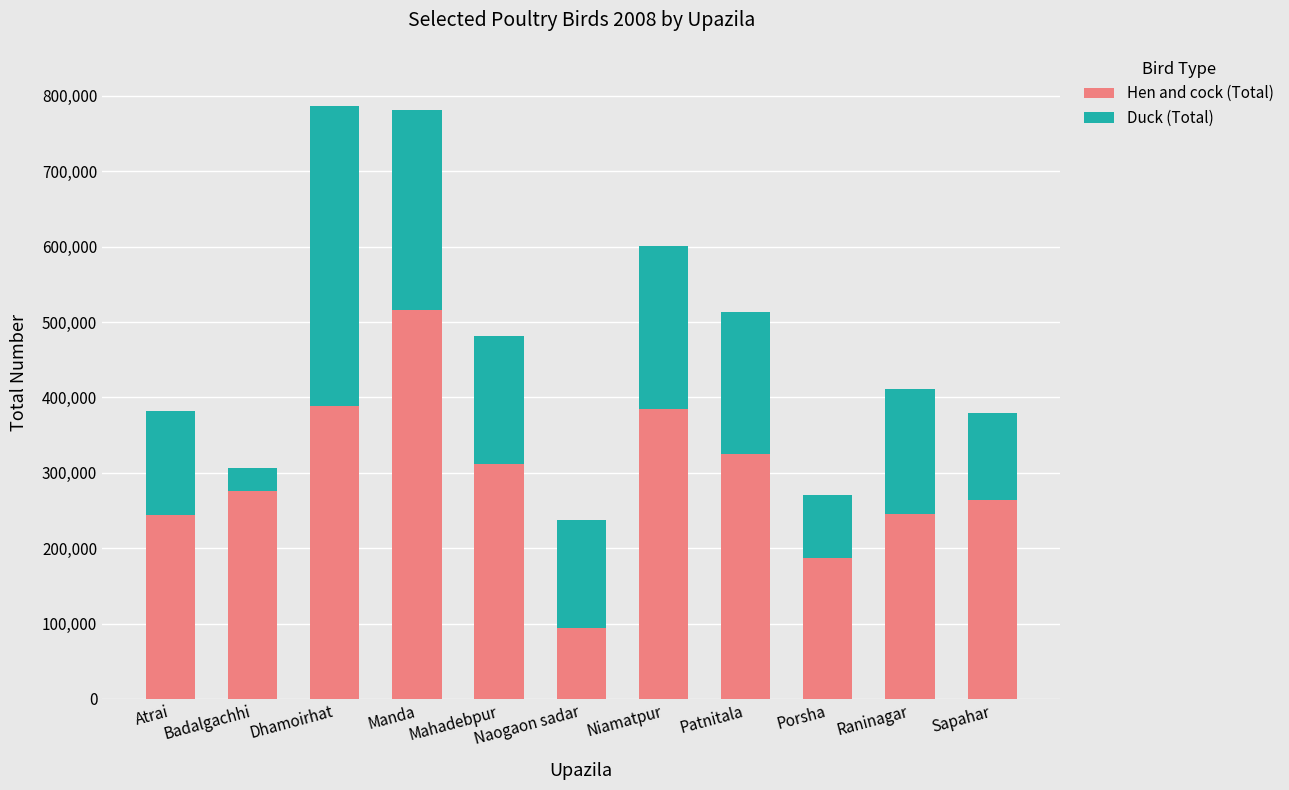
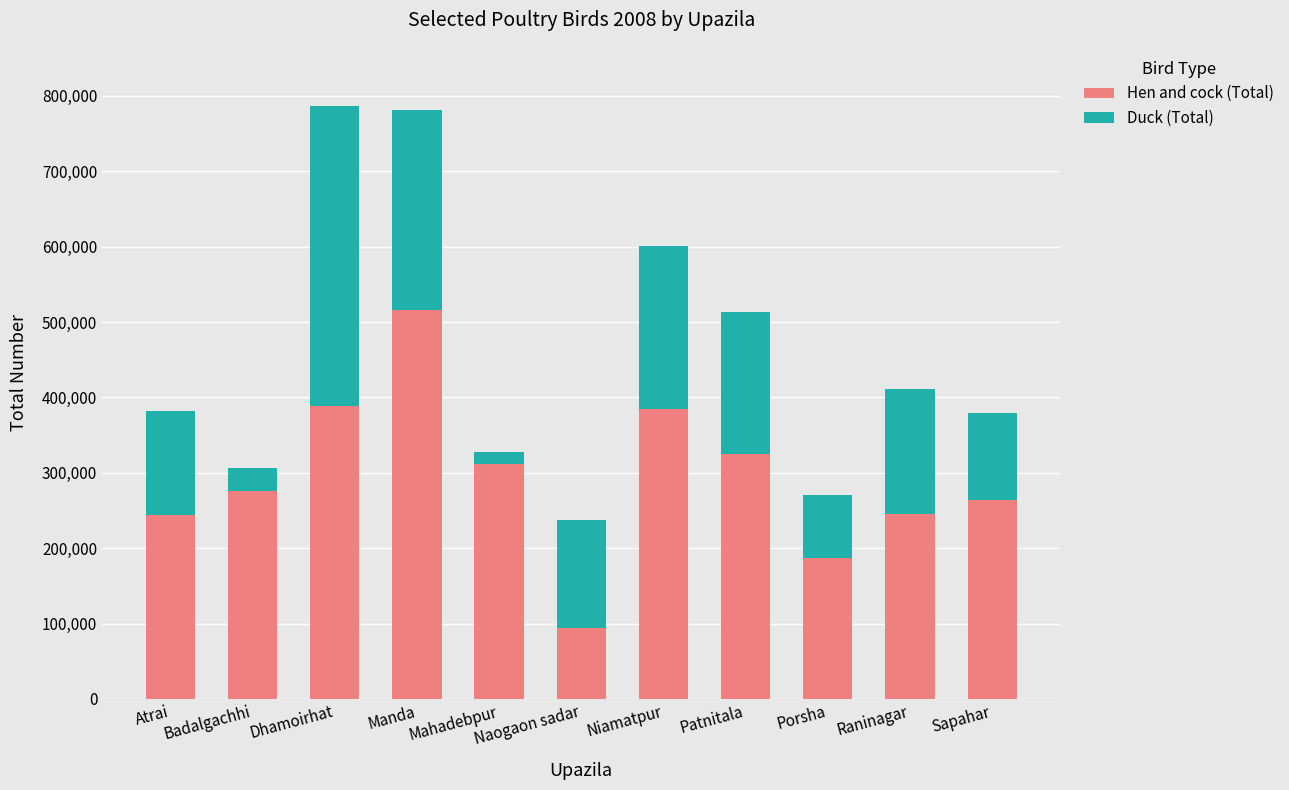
Duck (Total), Mahadebpur: 170,000 -> 20,000
